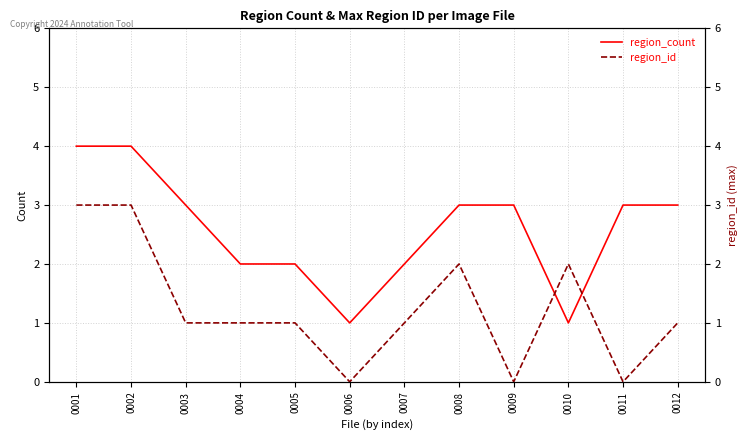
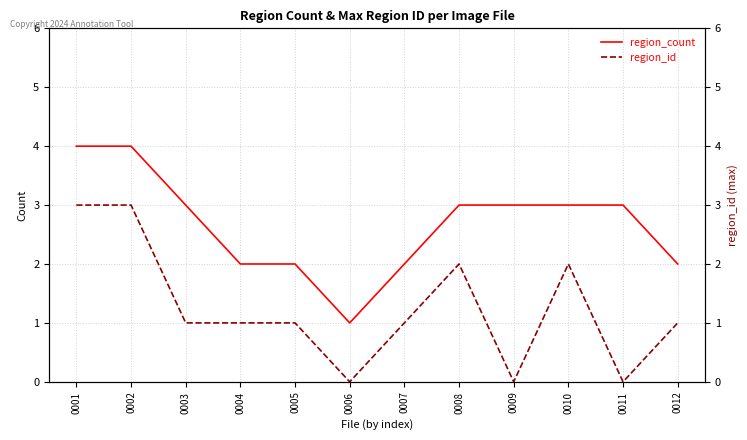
region_count, 0010: 1 -> 3
region_count, 0012: 3 -> 2
